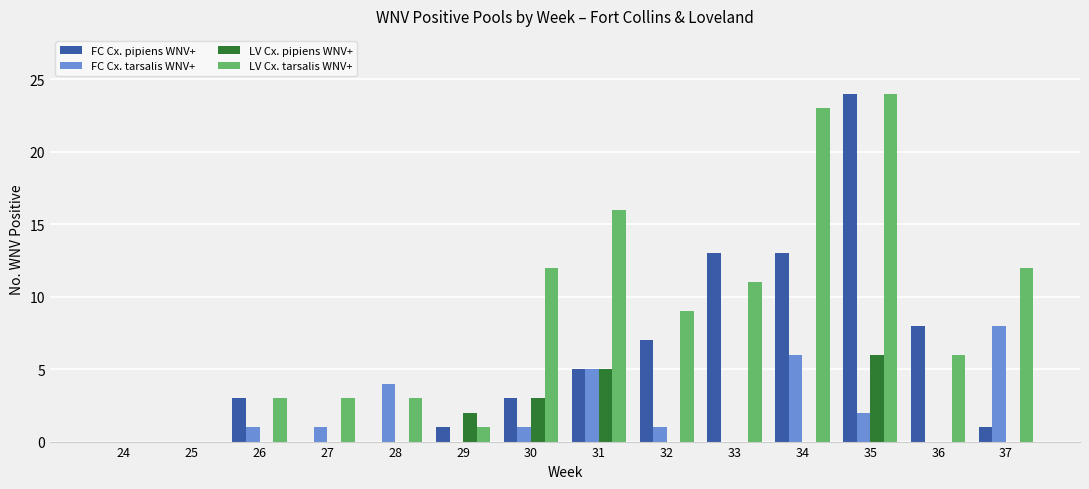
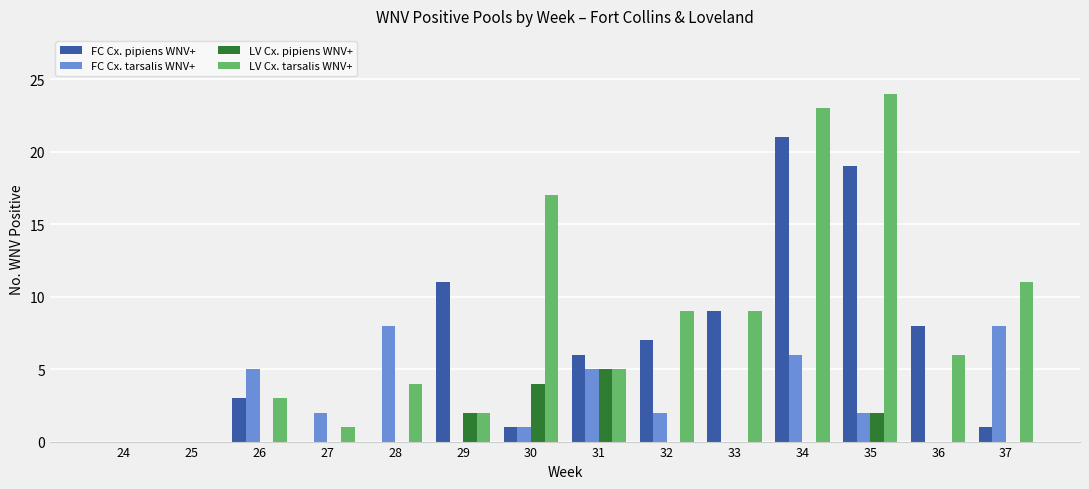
FC Cx. tarsalis WNV+, 26: 1 -> 5
FC Cx. tarsalis WNV+, 27: 1 -> 2
LV Cx. tarsalis WNV+, 27: 3 -> 1
FC Cx. tarsalis WNV+, 28: 4 -> 8
LV Cx. tarsalis WNV+, 28: 3 -> 4
FC Cx. pipiens WNV+, 29: 1 -> 11
LV Cx. tarsalis WNV+, 29: 1 -> 2
FC Cx. pipiens WNV+, 30: 3 -> 1
LV Cx. pipiens WNV+, 30: 3 -> 4
LV Cx. tarsalis WNV+, 30: 12 -> 17
FC Cx. pipiens WNV+, 31: 5 -> 6
LV Cx. tarsalis WNV+, 31: 16 -> 5
FC Cx. tarsalis WNV+, 32: 1 -> 2
FC Cx. pipiens WNV+, 33: 13 -> 9
LV Cx. tarsalis WNV+, 33: 11 -> 9
FC Cx. pipiens WNV+, 34: 13 -> 21
FC Cx. pipiens WNV+, 35: 24 -> 19
LV Cx. pipiens WNV+, 35: 6 -> 2
LV Cx. tarsalis WNV+, 37: 12 -> 11
